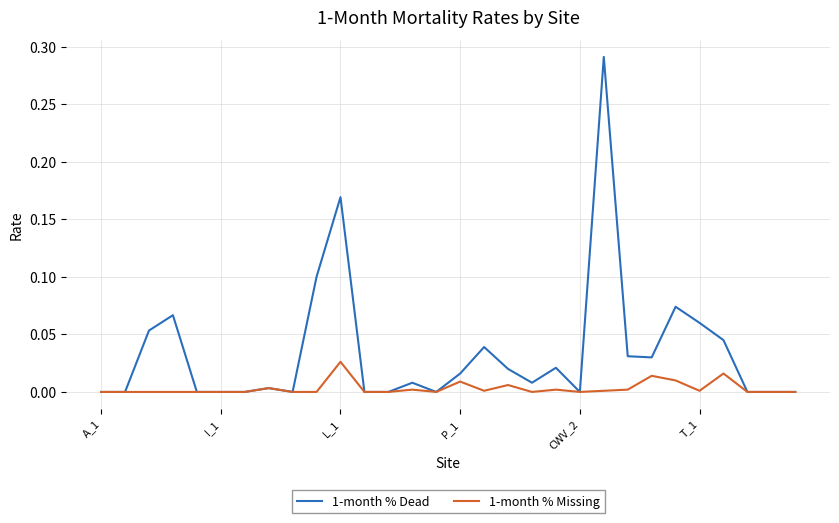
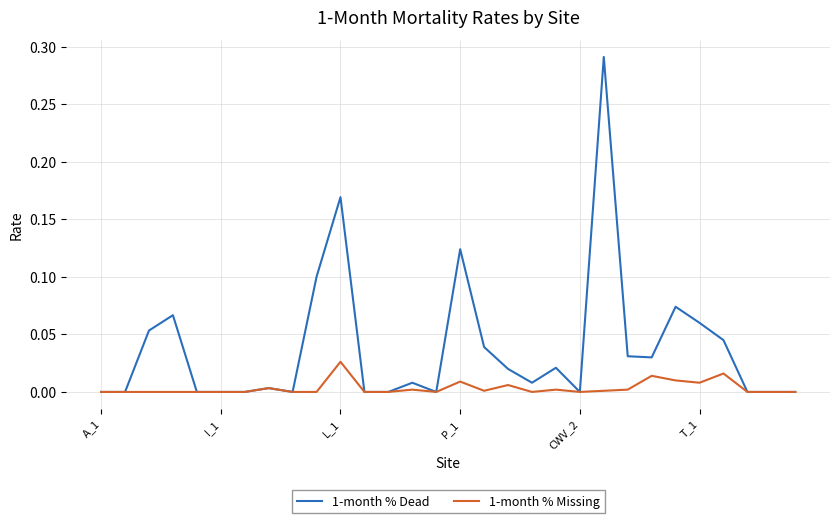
1-month % Dead, P_1: 0.016 -> 0.124
1-month % Missing, T_1: 0.001 -> 0.008
